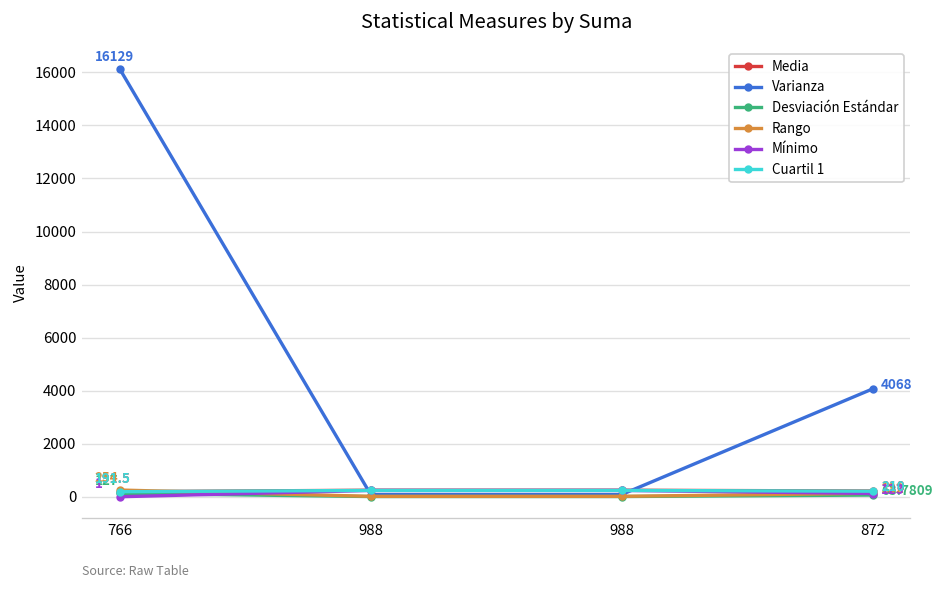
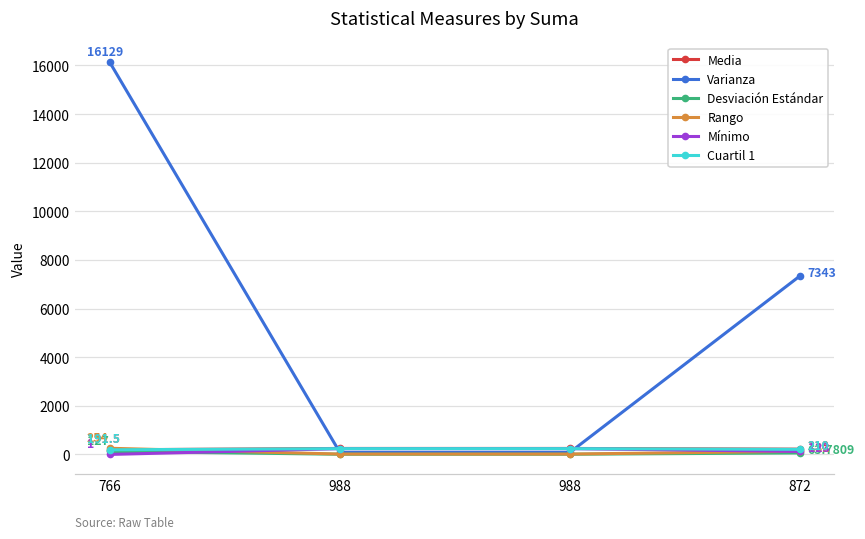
Varianza, 872: 4068 -> 7343
